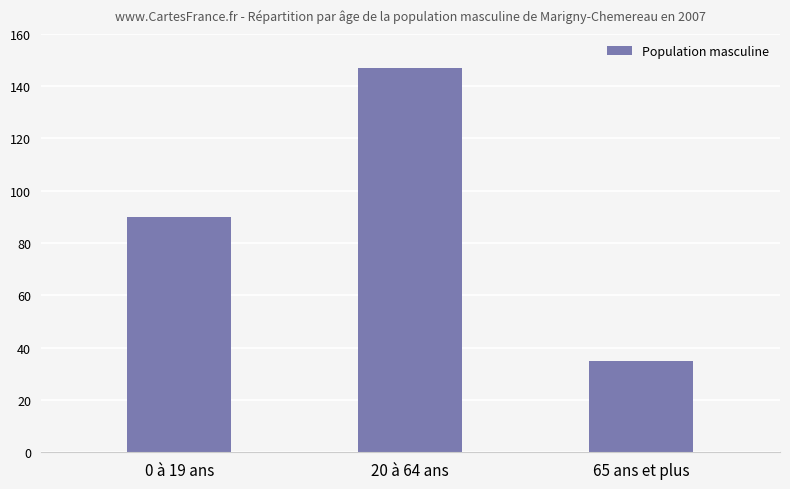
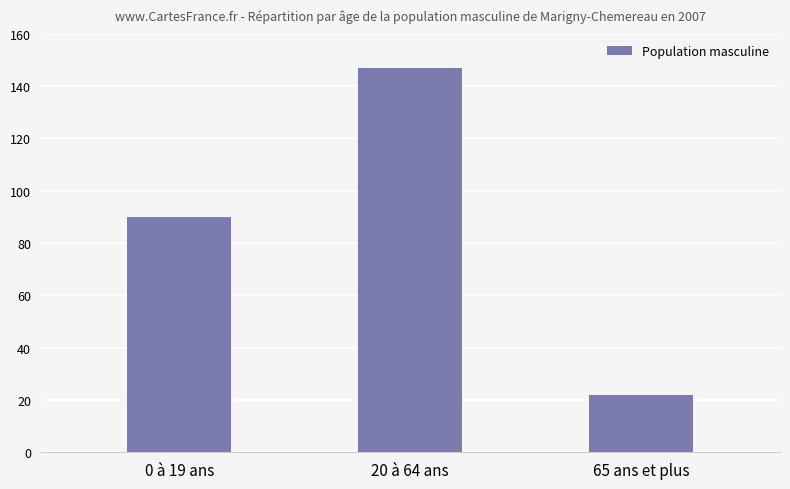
65 ans et plus: 35 -> 22
